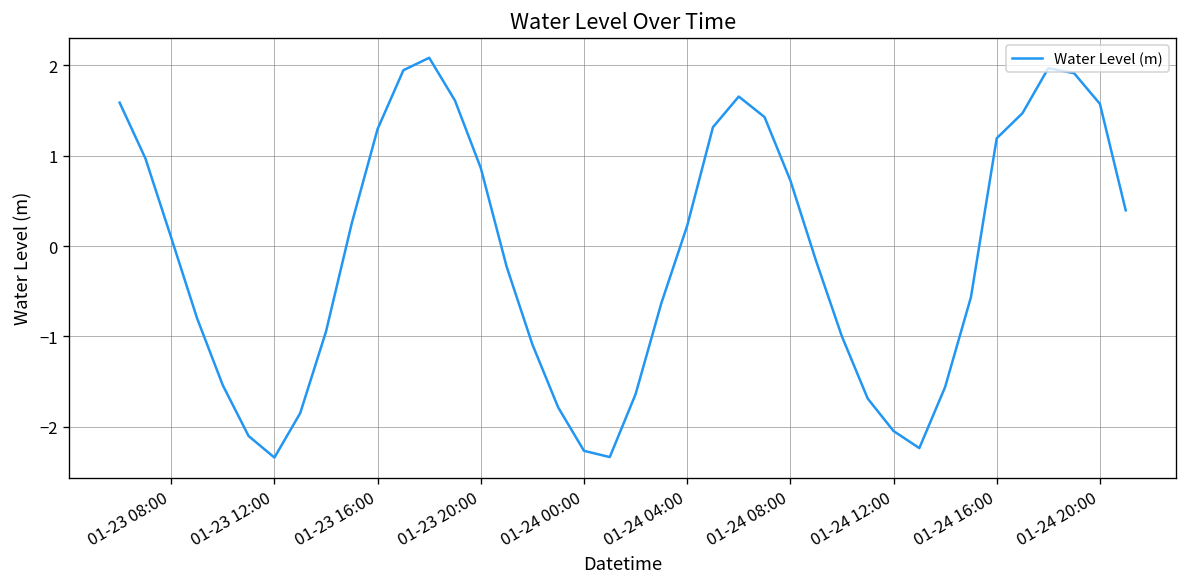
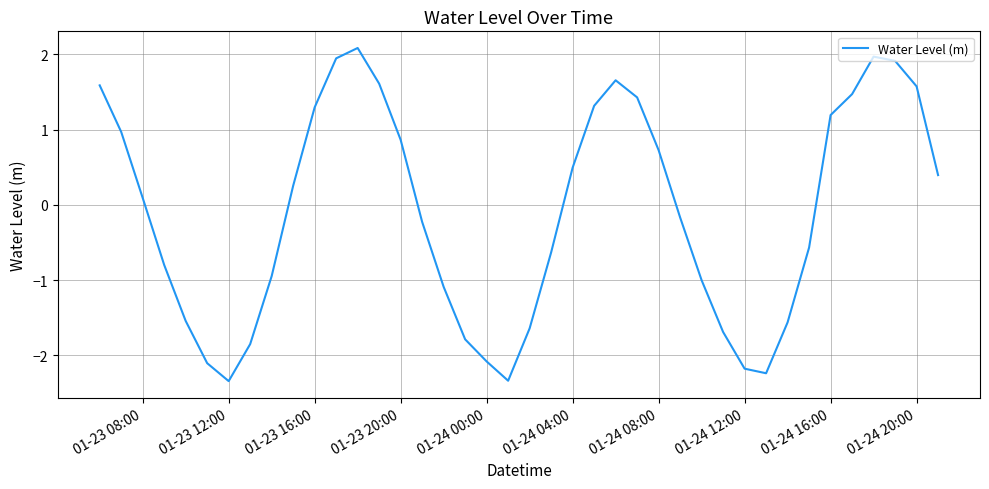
01-24 00:00: -2.3 -> -2.1
01-24 04:00: 0.2 -> 0.5
01-24 12:00: -2.0 -> -2.2
